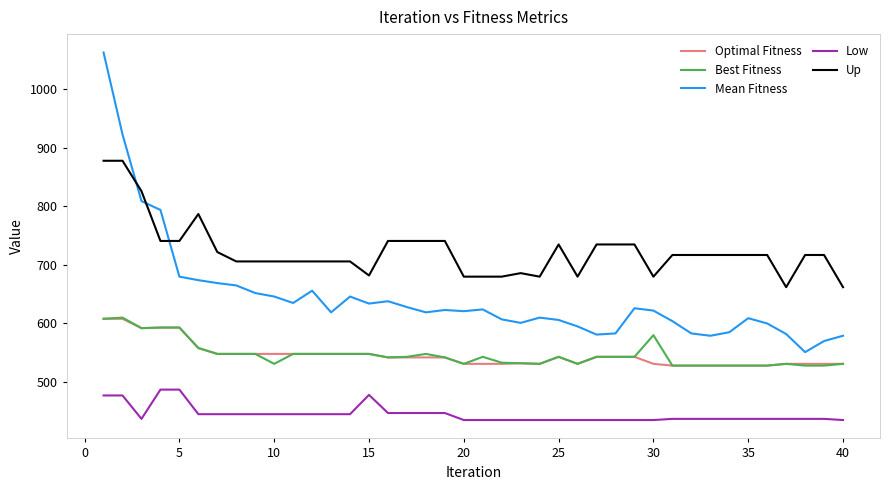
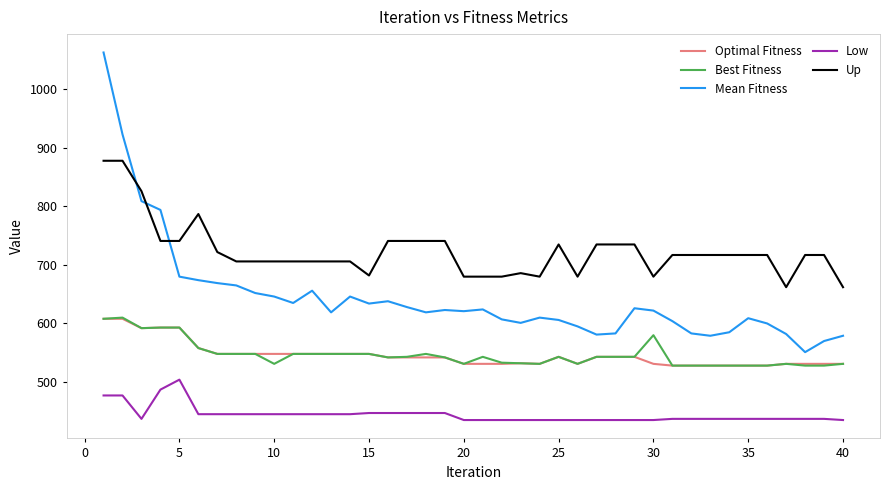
Low, 5: 490 -> 500
Low, 15: 480 -> 450
